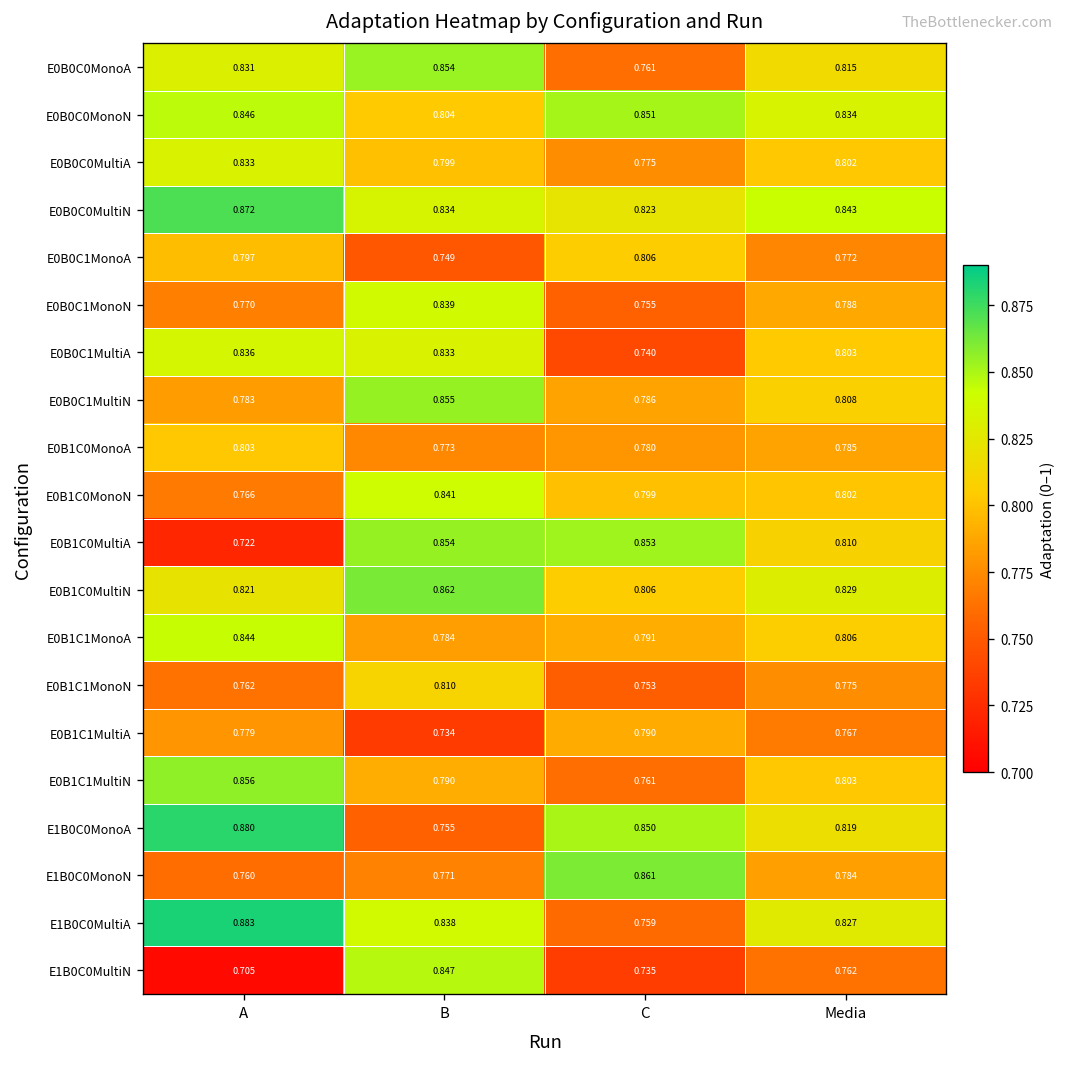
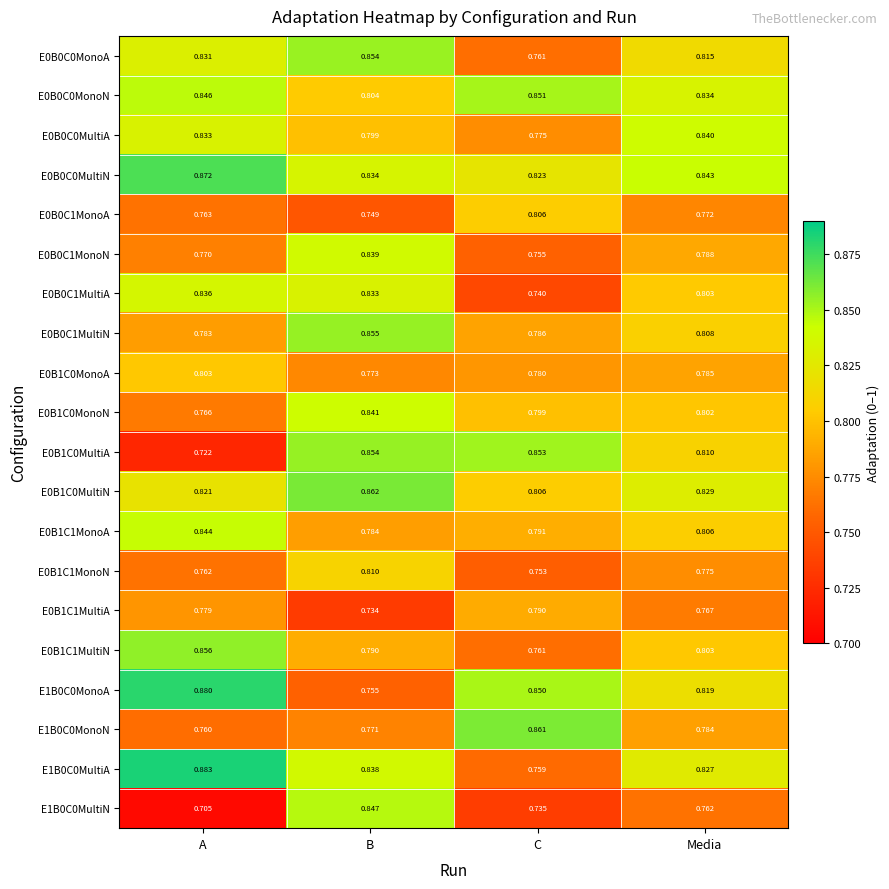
E0B0C0MultiA, Media: 0.802 -> 0.840
E0B0C1MonoA, A: 0.797 -> 0.763
